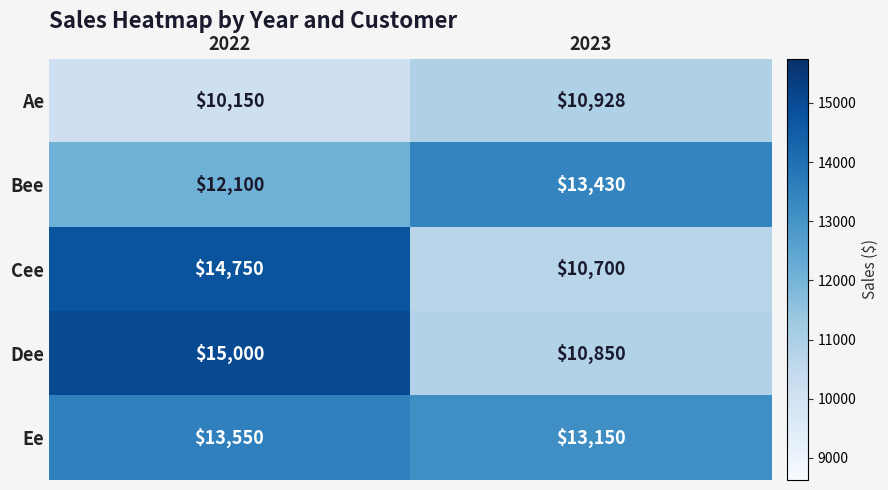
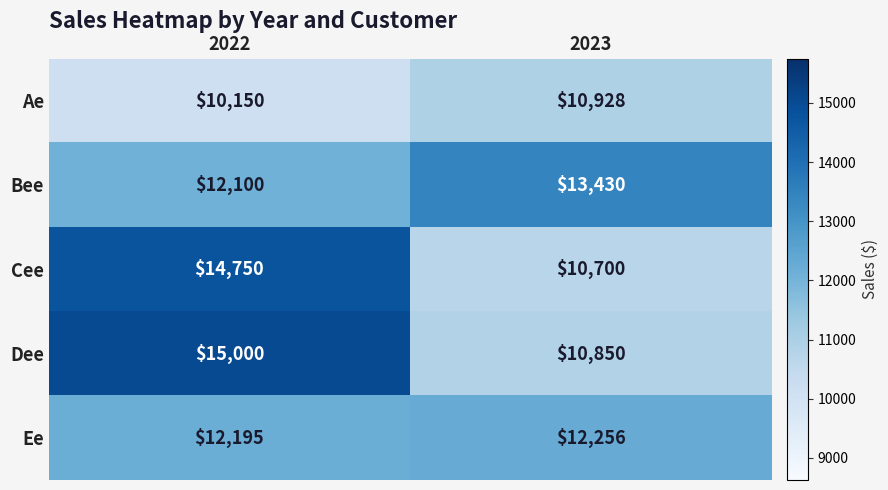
Ee, 2022: $13,550 -> $12,195
Ee, 2023: $13,150 -> $12,256
